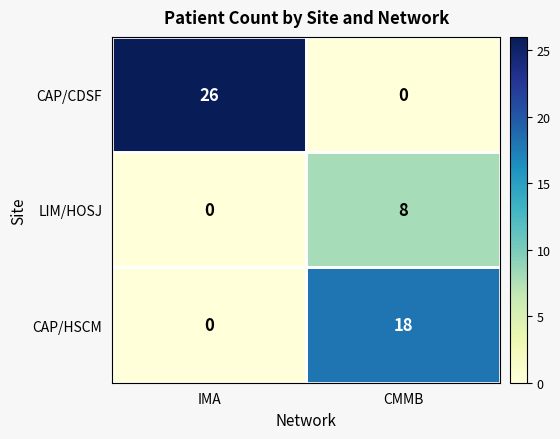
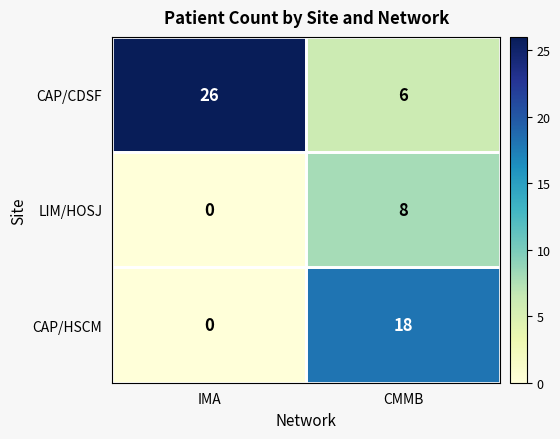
CAP/CDSF, CMMB: 0 -> 6
